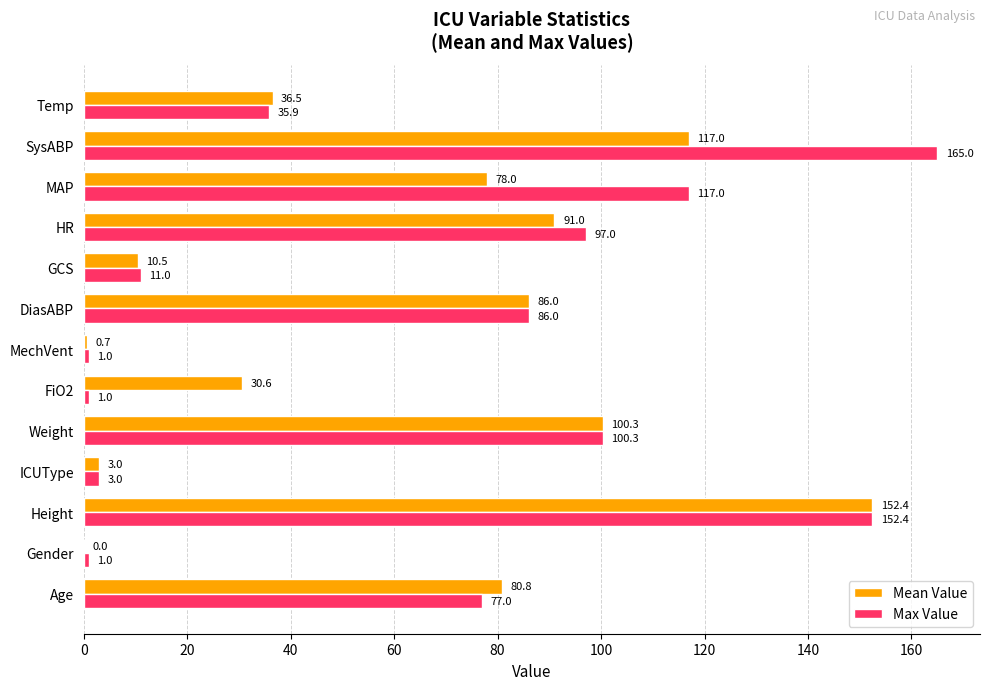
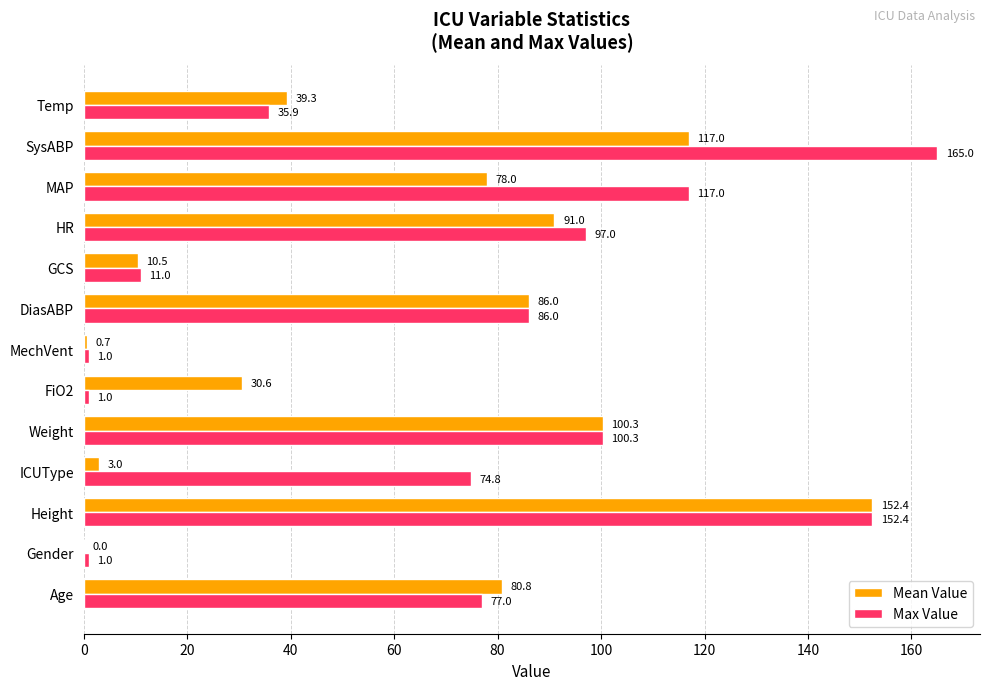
Mean Value, Temp: 36.5 -> 39.3
Max Value, ICUType: 3.0 -> 74.8
